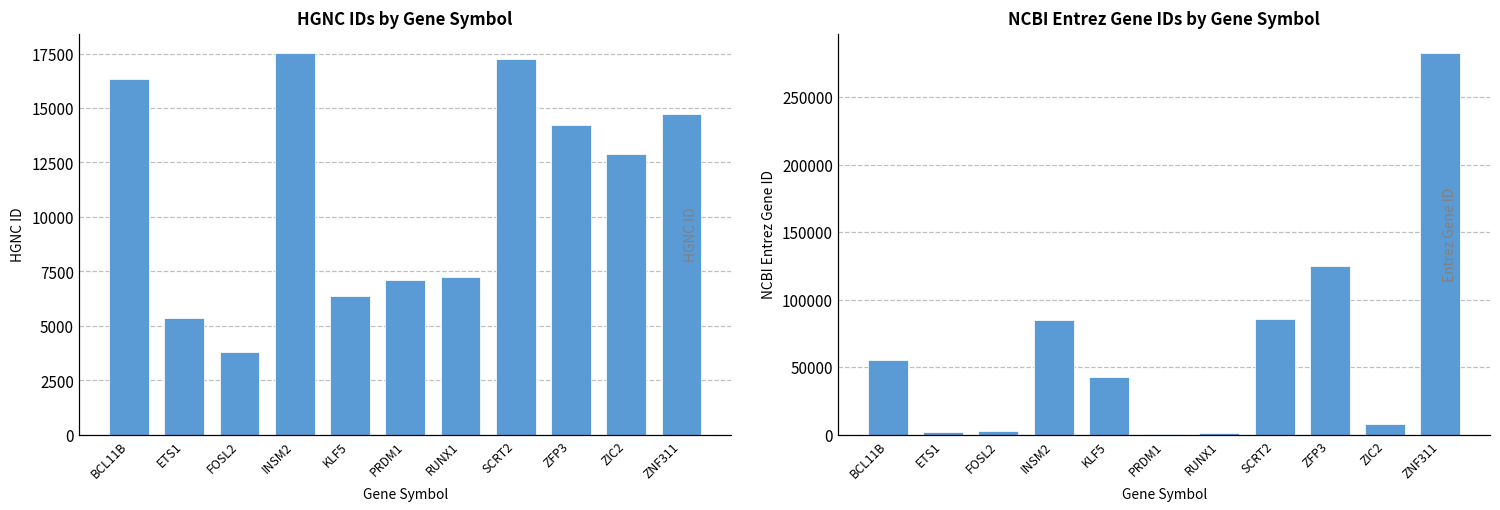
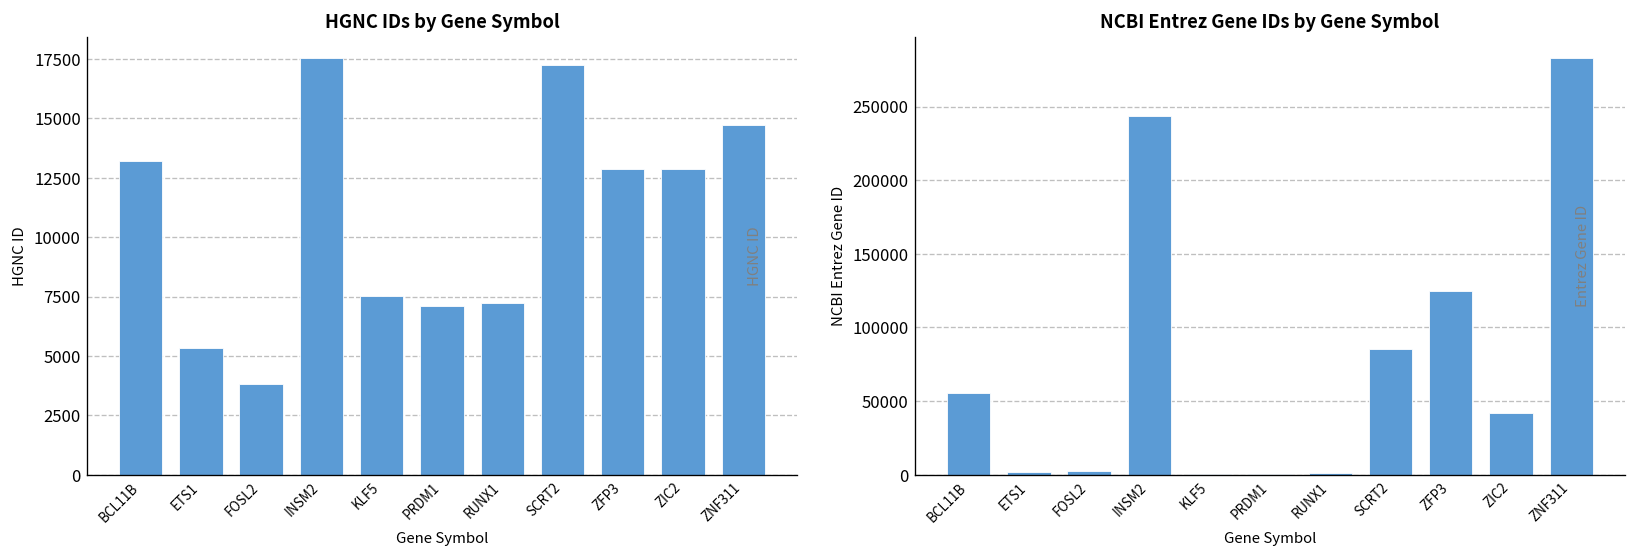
HGNC IDs by Gene Symbol, BCL11B: 16300 -> 13200
HGNC IDs by Gene Symbol, KLF5: 6300 -> 7500
HGNC IDs by Gene Symbol, ZFP3: 14200 -> 12900
NCBI Entrez Gene IDs by Gene Symbol, INSM2: 85000 -> 244000
NCBI Entrez Gene IDs by Gene Symbol, KLF5: 43000 -> 1000
NCBI Entrez Gene IDs by Gene Symbol, ZIC2: 8000 -> 42000
